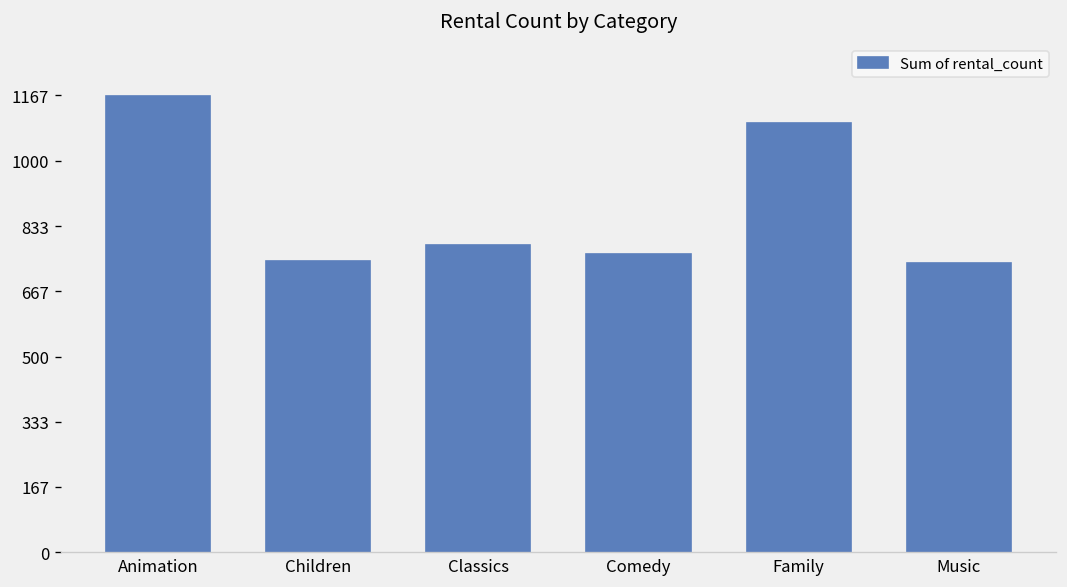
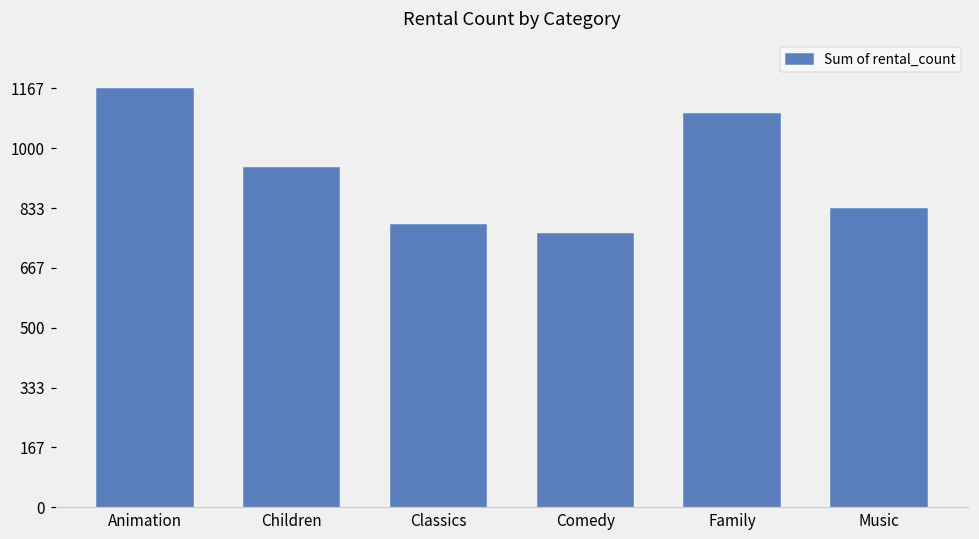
Children: 750 -> 950
Music: 740 -> 830
